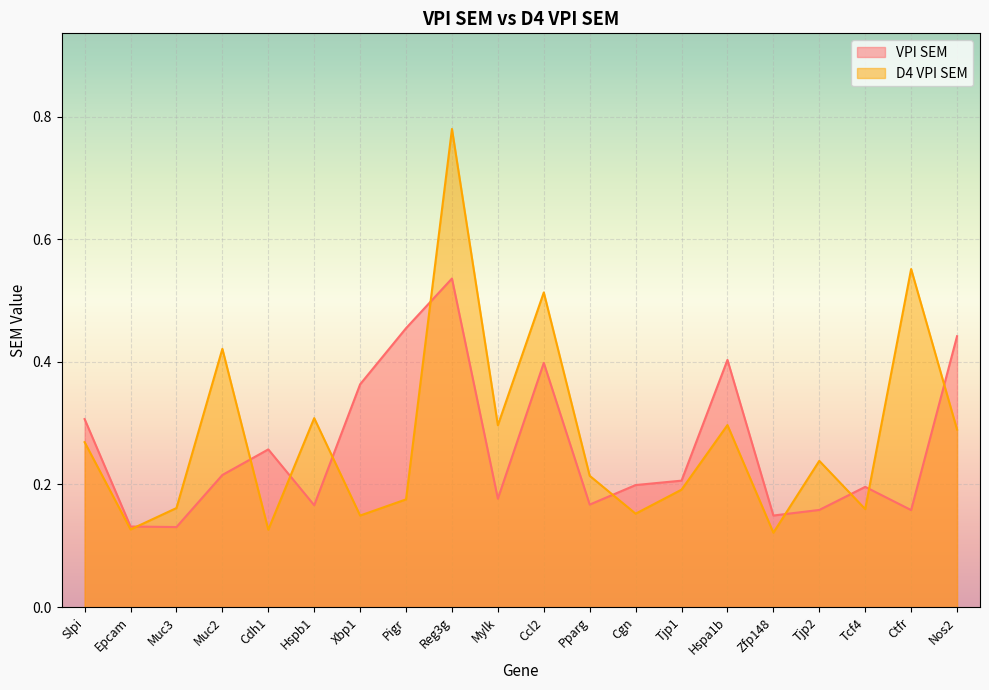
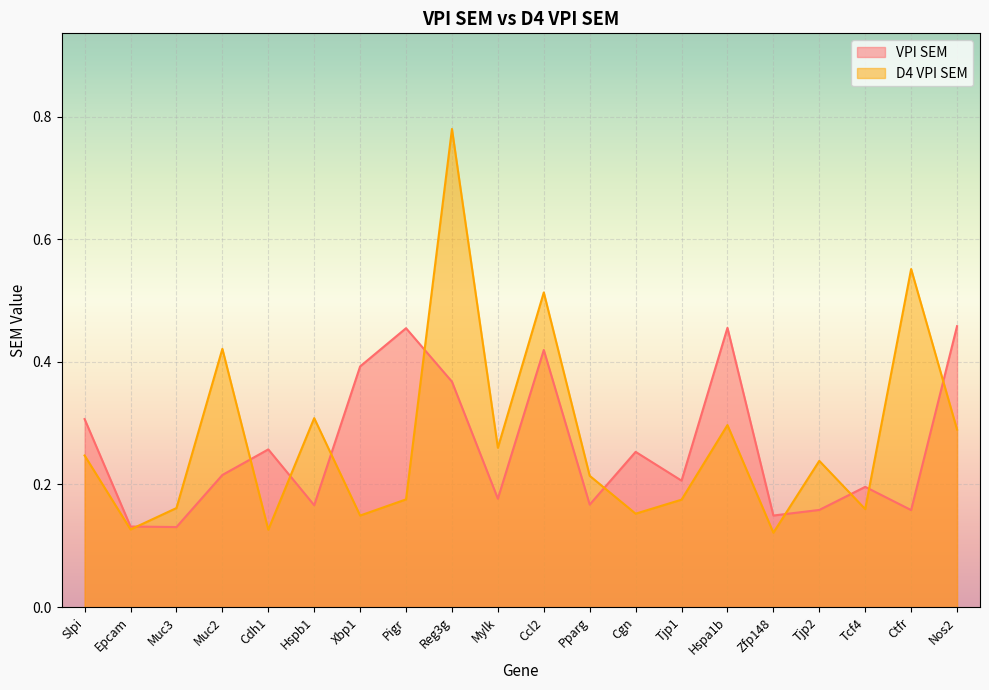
D4 VPI SEM, Slpi: 0.27 -> 0.25
VPI SEM, Xbp1: 0.36 -> 0.39
VPI SEM, Reg3g: 0.54 -> 0.37
D4 VPI SEM, Mylk: 0.30 -> 0.26
VPI SEM, Ccl2: 0.40 -> 0.42
VPI SEM, Cgn: 0.20 -> 0.25
D4 VPI SEM, Tjp1: 0.19 -> 0.18
VPI SEM, Hspa1b: 0.40 -> 0.46
VPI SEM, Nos2: 0.44 -> 0.46
